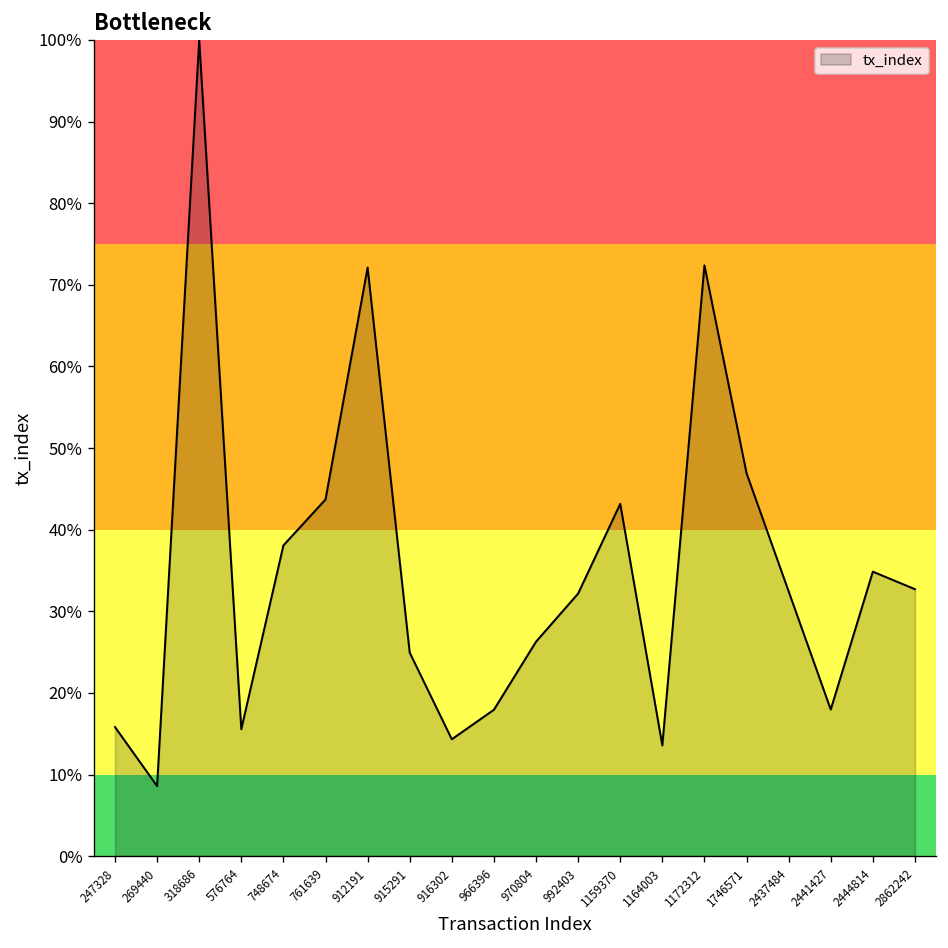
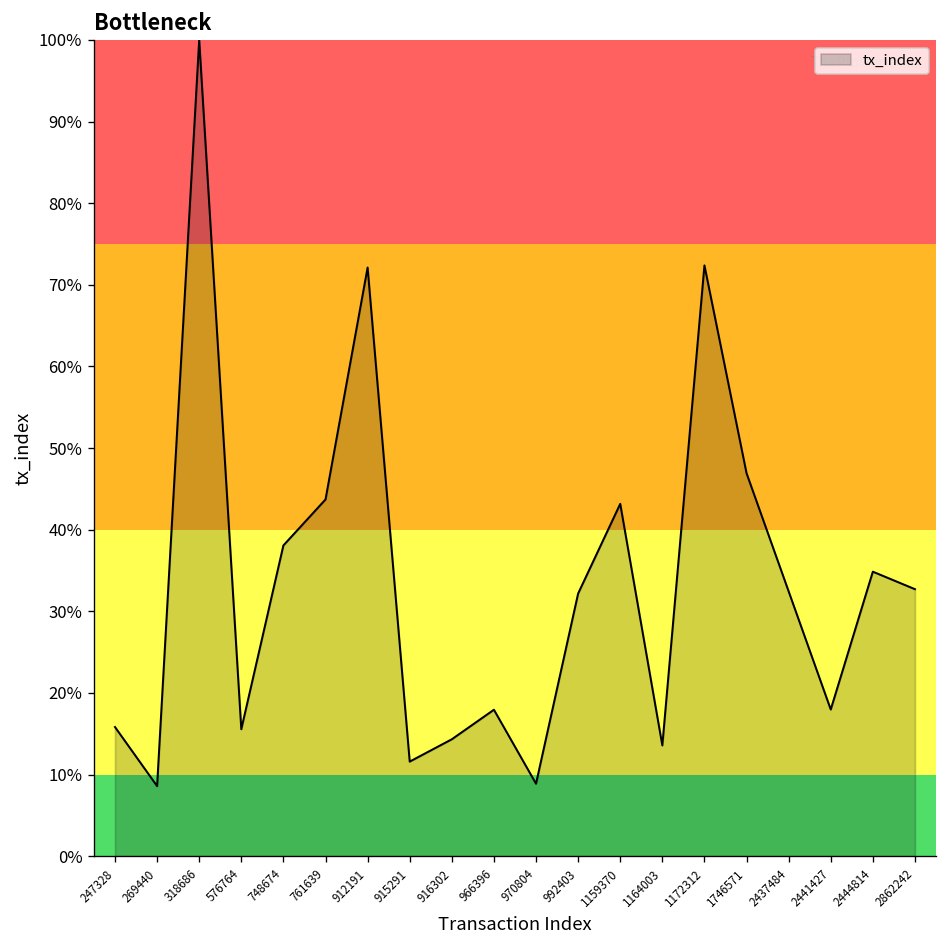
tx_index, 915291: 25% -> 12%
tx_index, 970804: 26% -> 9%
